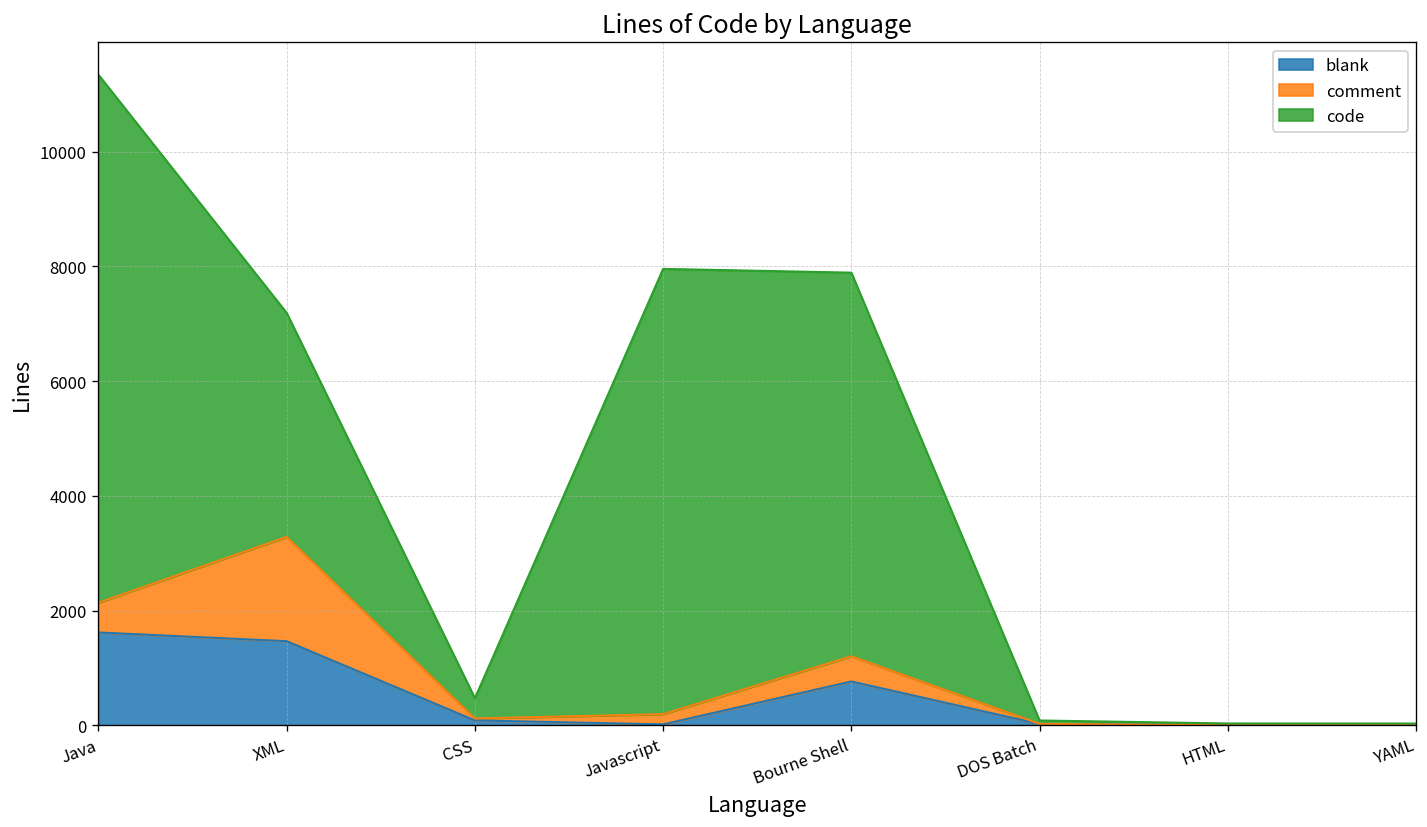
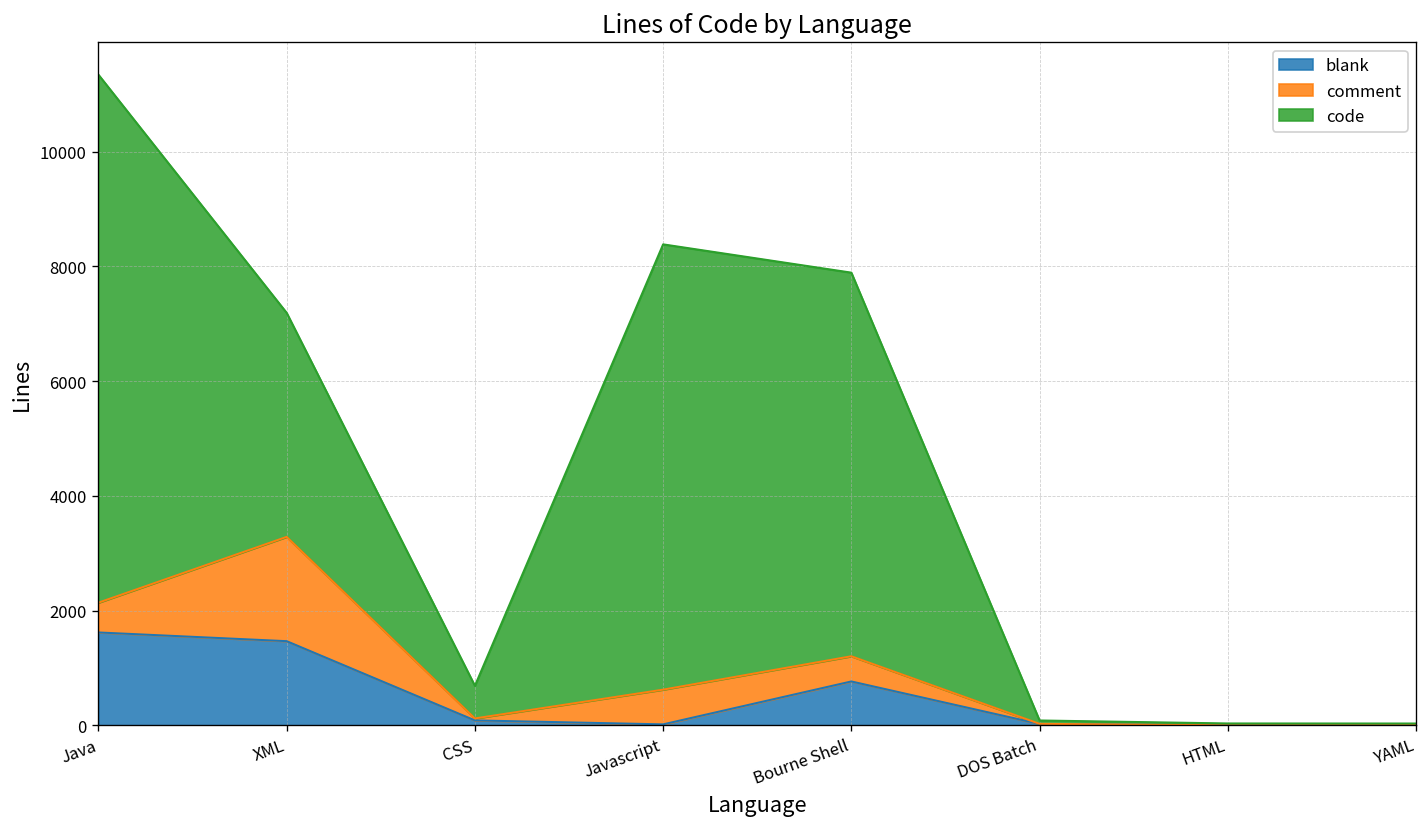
code, CSS: 400 -> 600
comment, Javascript: 200 -> 600
